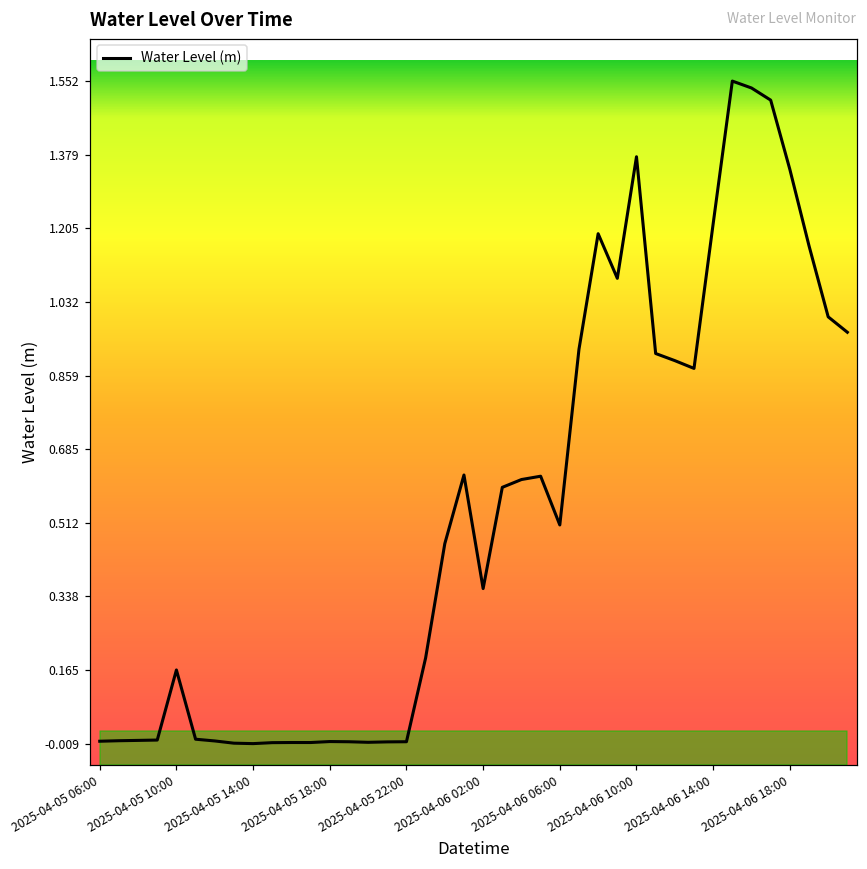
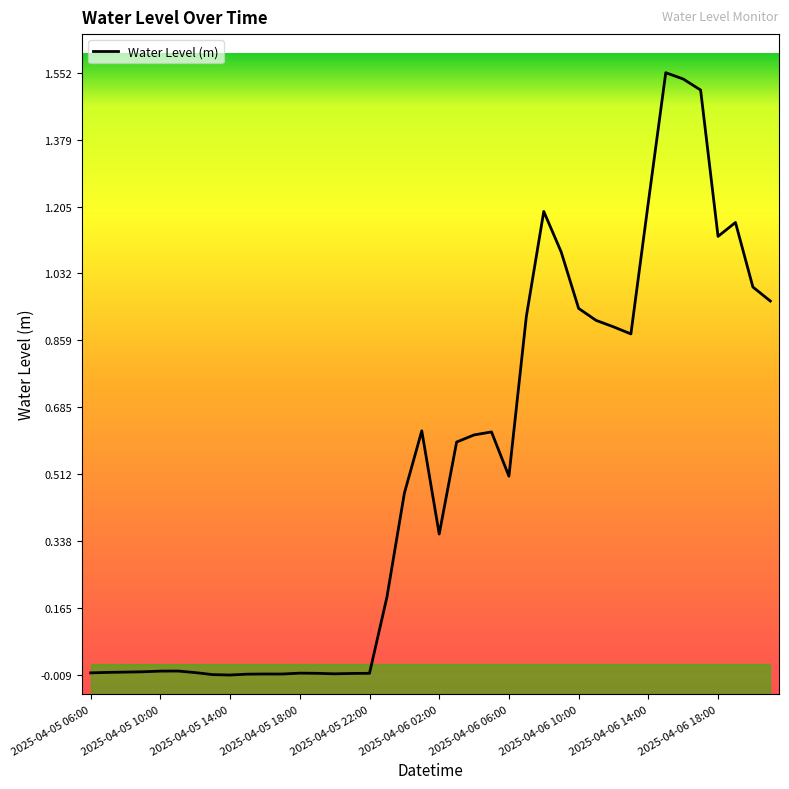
Water Level (m), 2025-04-05 10:00: 0.16 -> 0.00
Water Level (m), 2025-04-06 10:00: 1.37 -> 0.94
Water Level (m), 2025-04-06 18:00: 1.34 -> 1.13
